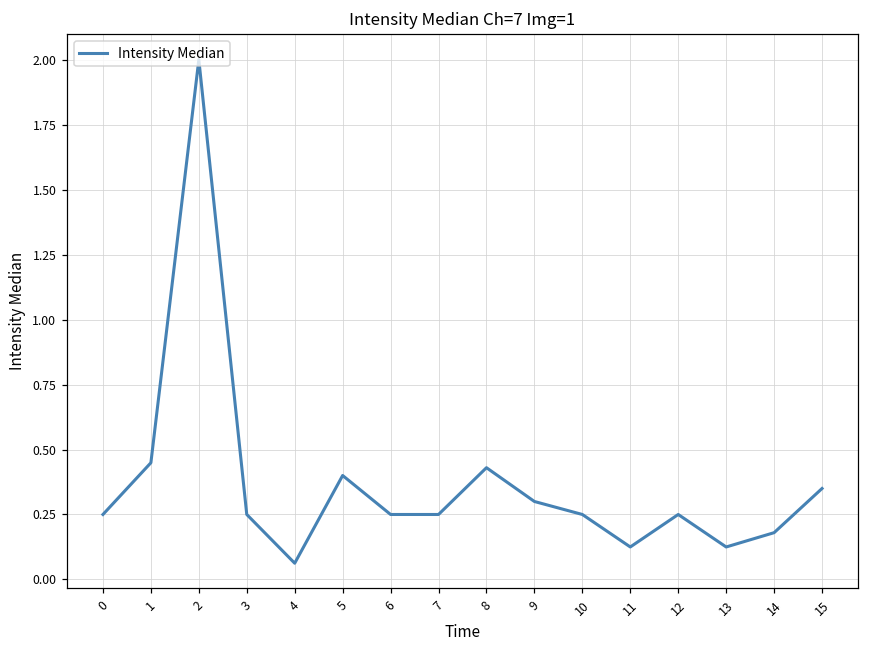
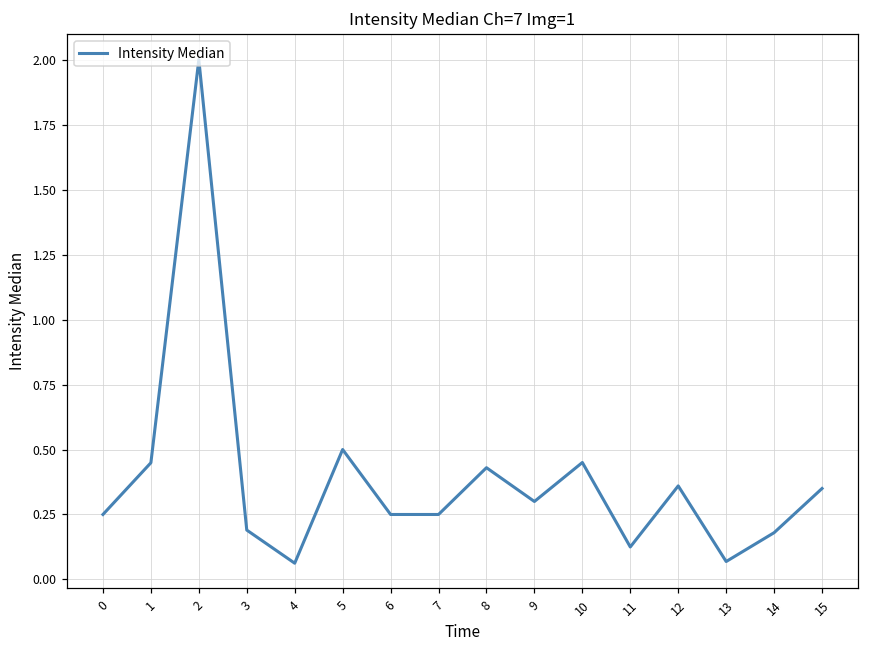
3: 0.25 -> 0.19
5: 0.4 -> 0.5
10: 0.25 -> 0.45
12: 0.25 -> 0.36
13: 0.13 -> 0.07
